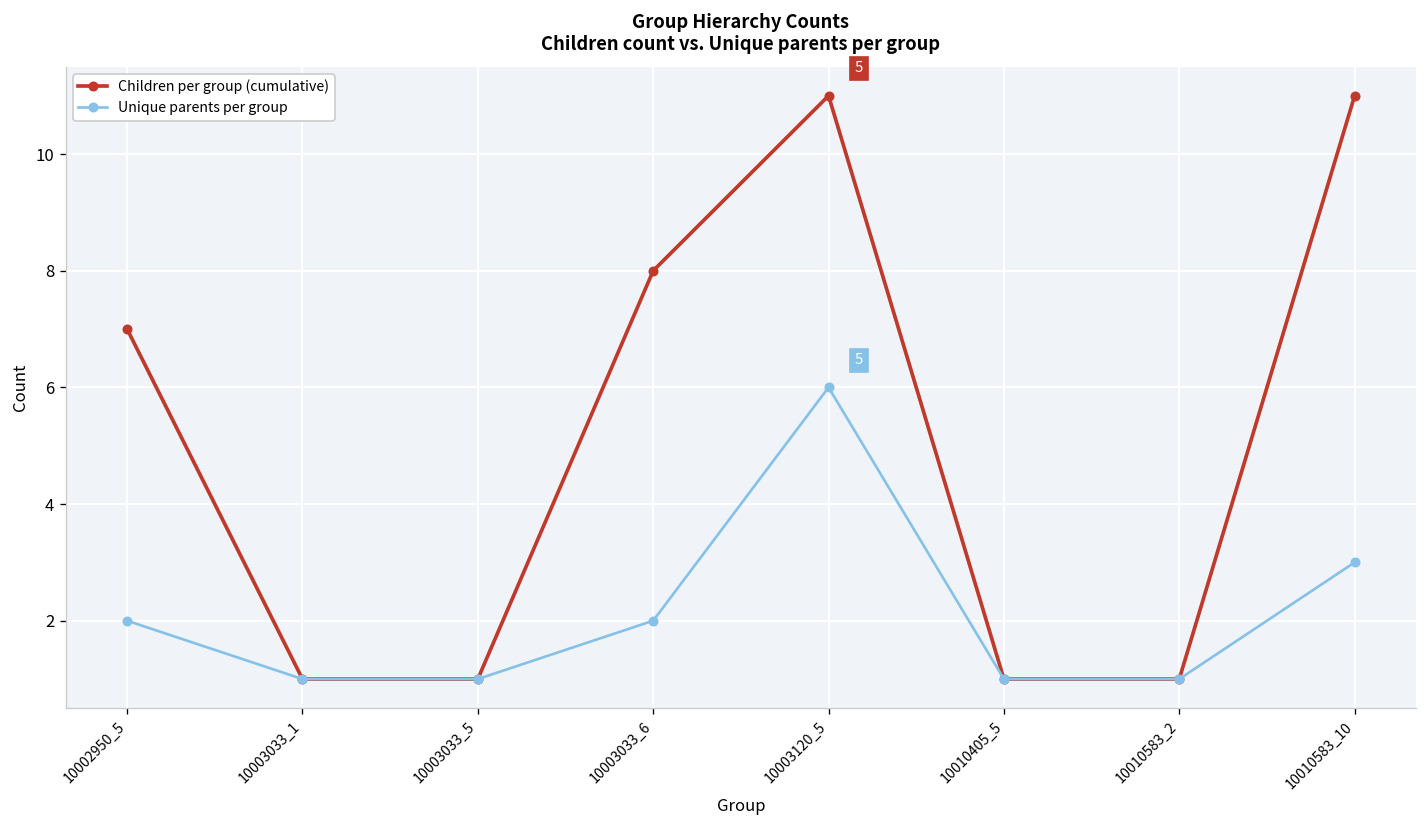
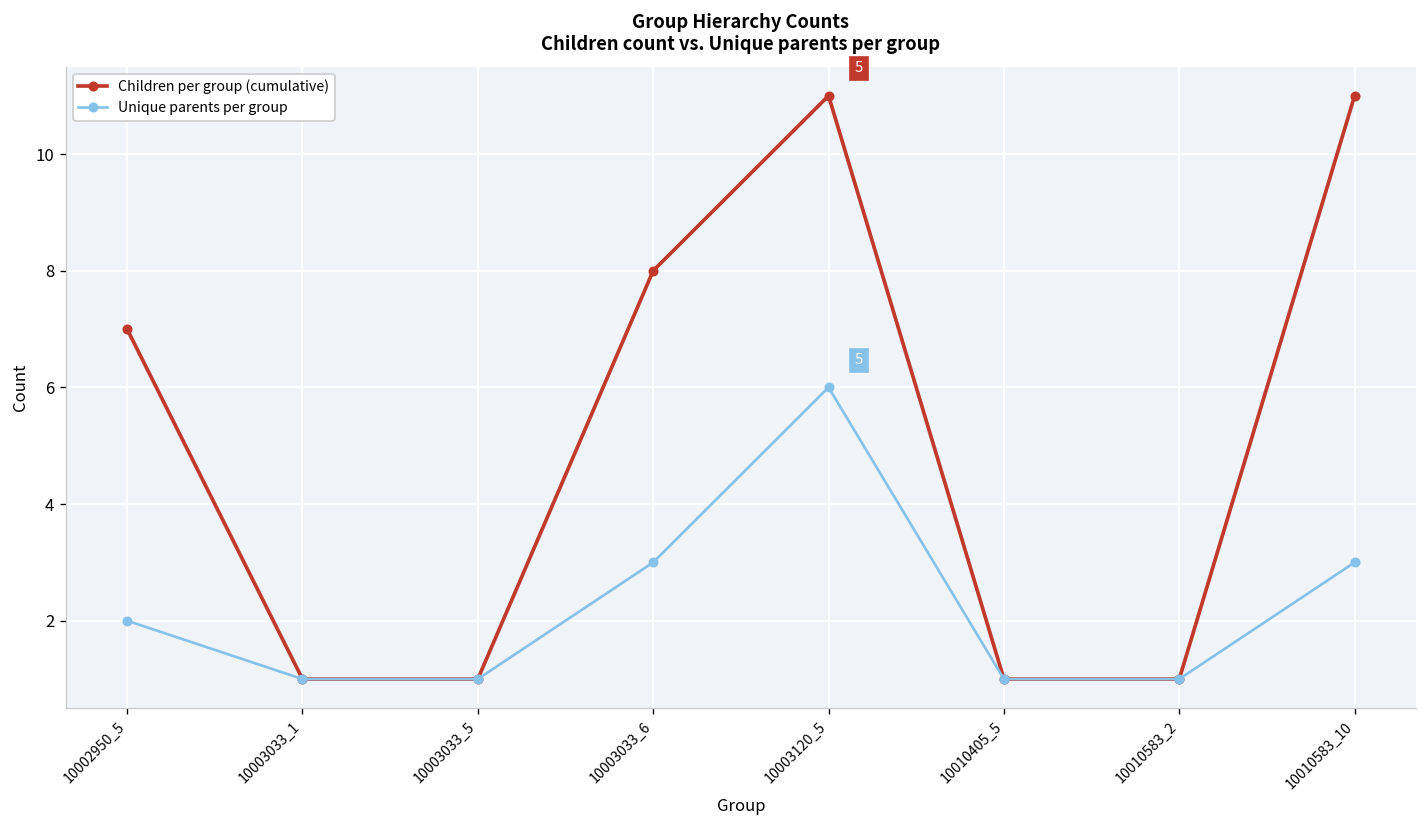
Unique parents per group, 10003033_6: 2 -> 3
